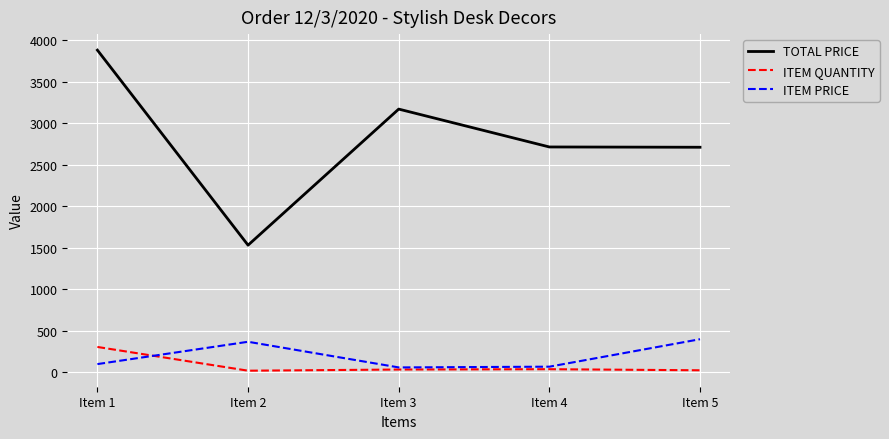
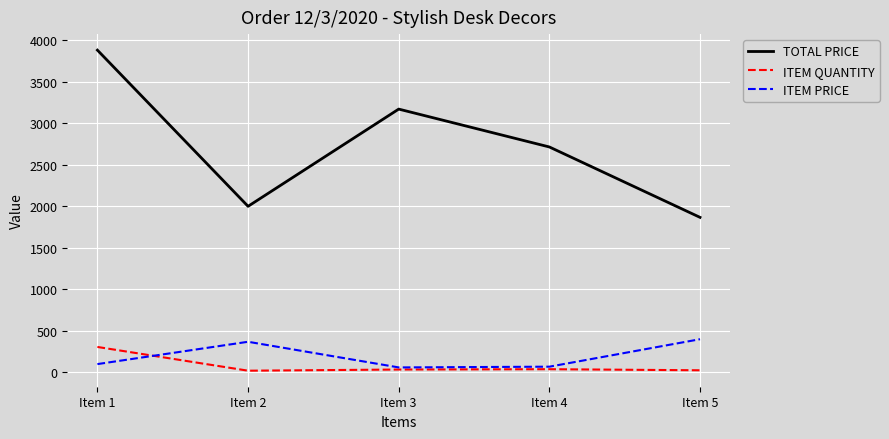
TOTAL PRICE, Item 2: 1500 -> 2000
TOTAL PRICE, Item 5: 2700 -> 1900
